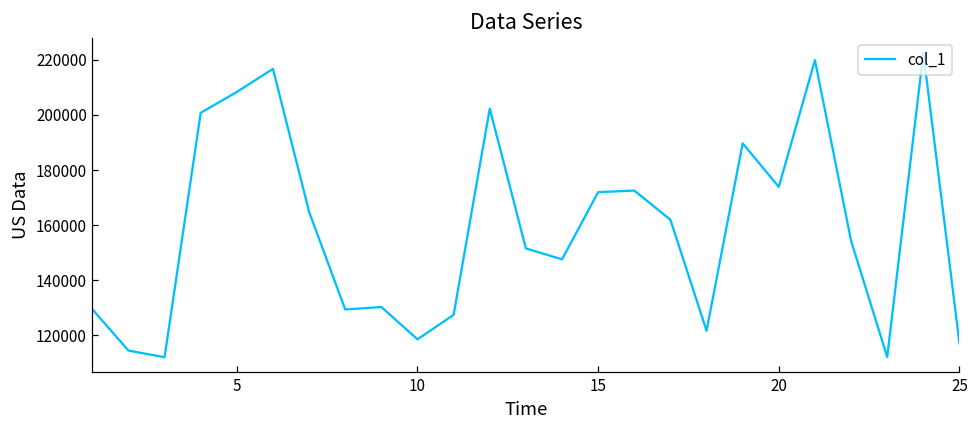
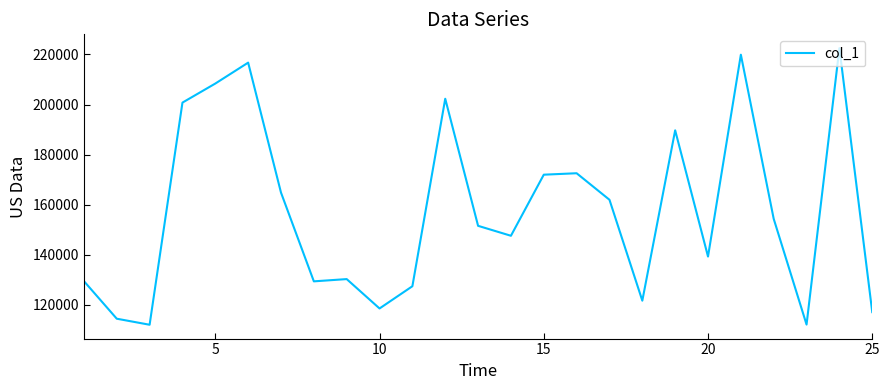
20: 174000 -> 139000
